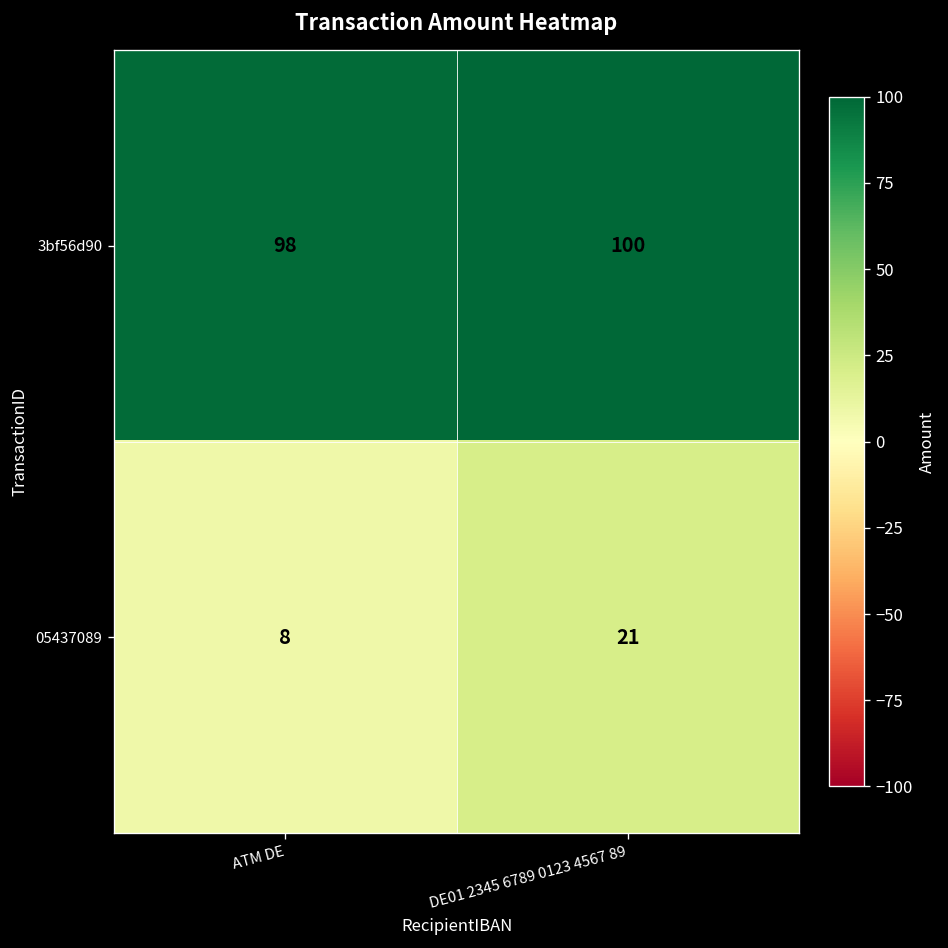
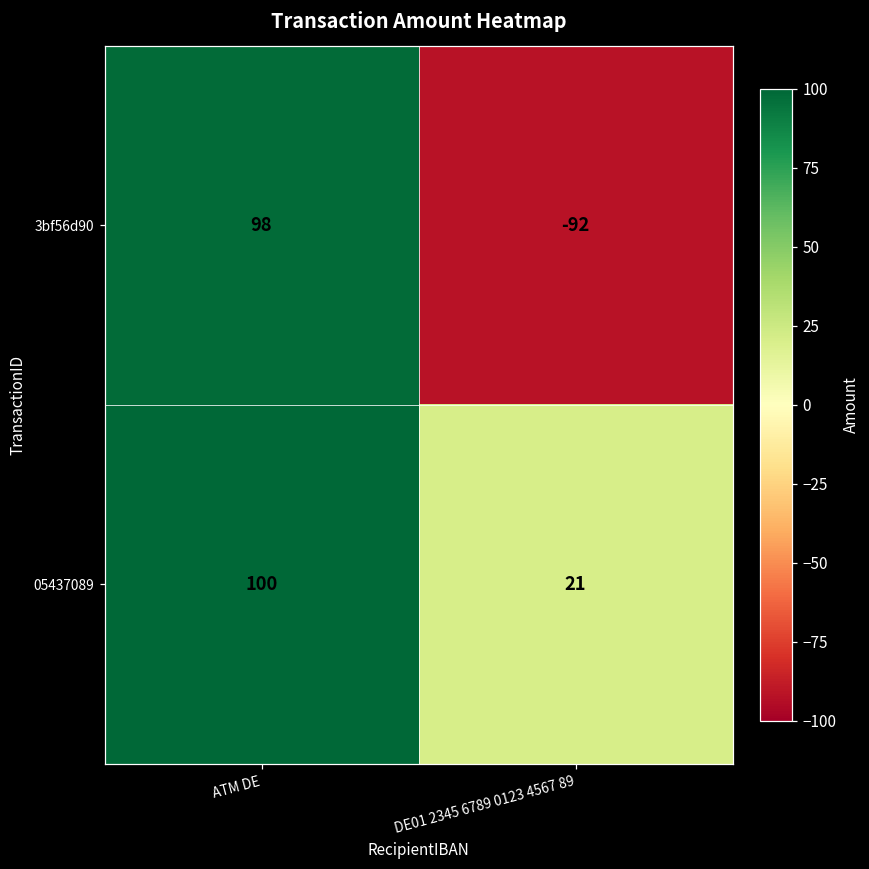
3bf56d90, DE01 2345 6789 0123 4567 89: 100 -> -92
05437089, ATM DE: 8 -> 100
